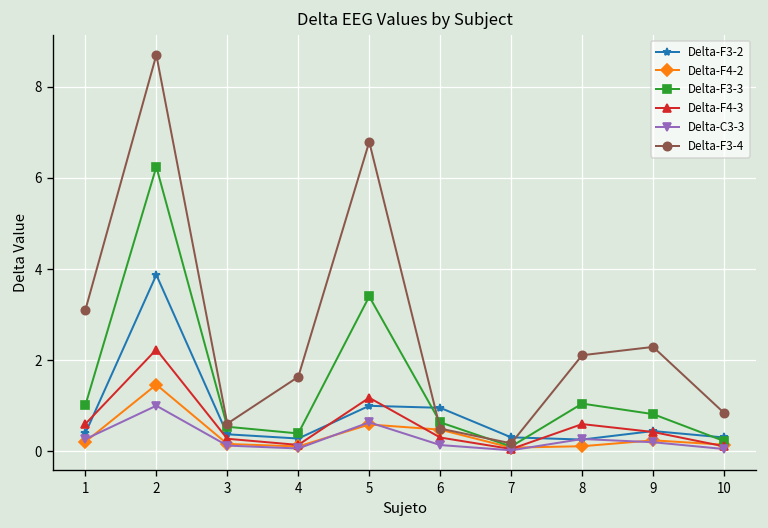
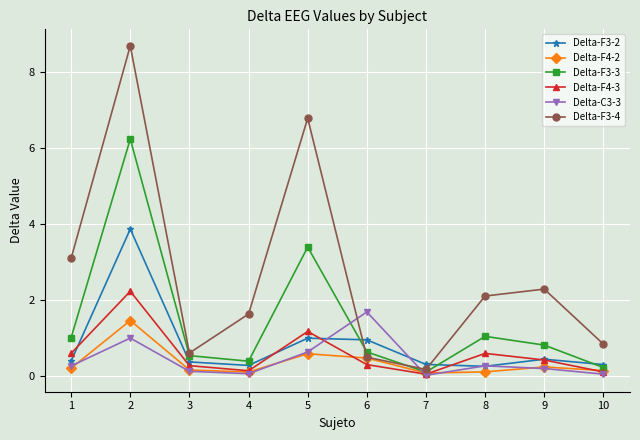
Delta-C3-3, 6: 0.1 -> 1.7
